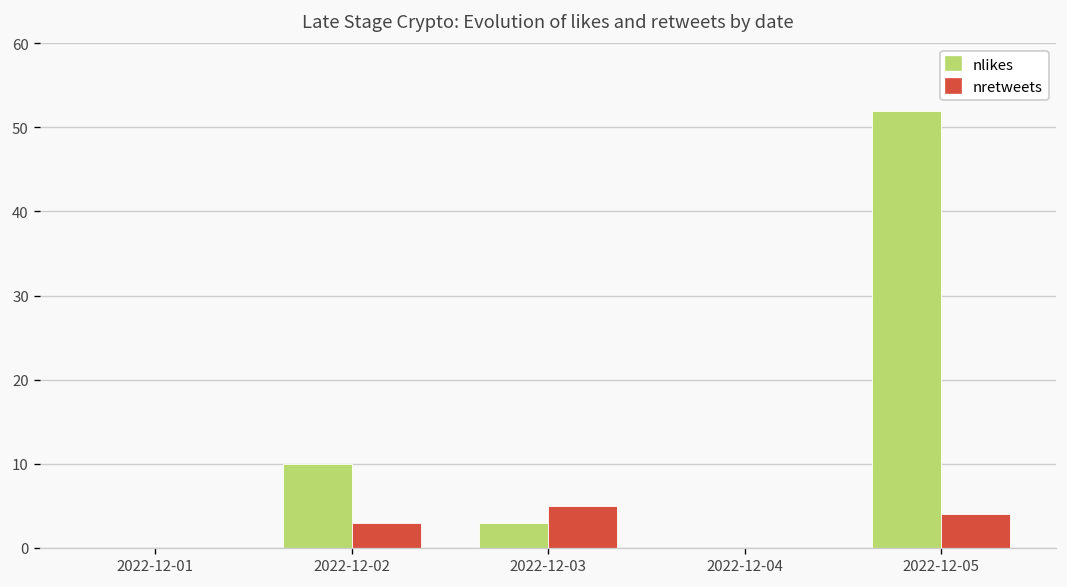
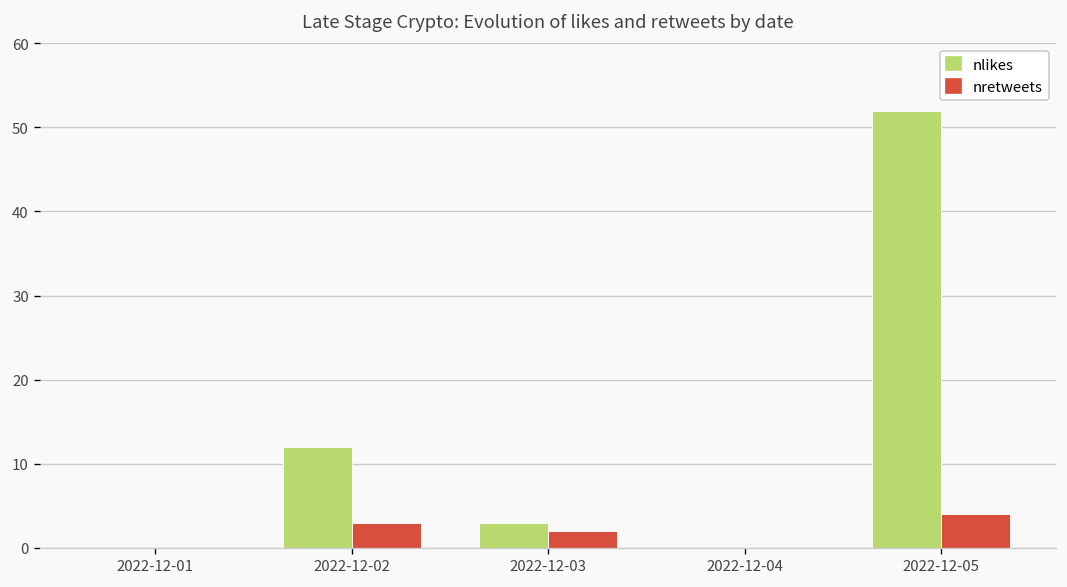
nlikes, 2022-12-02: 10 -> 12
nretweets, 2022-12-03: 5 -> 2
